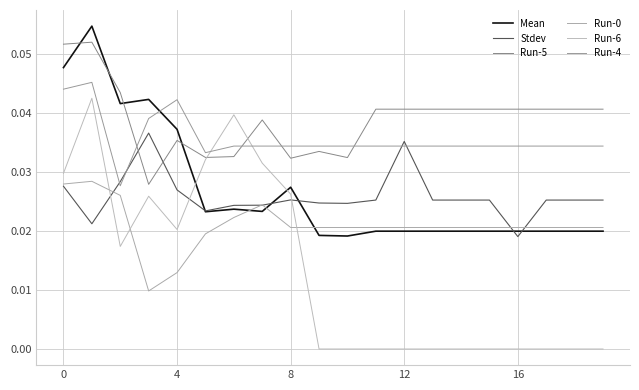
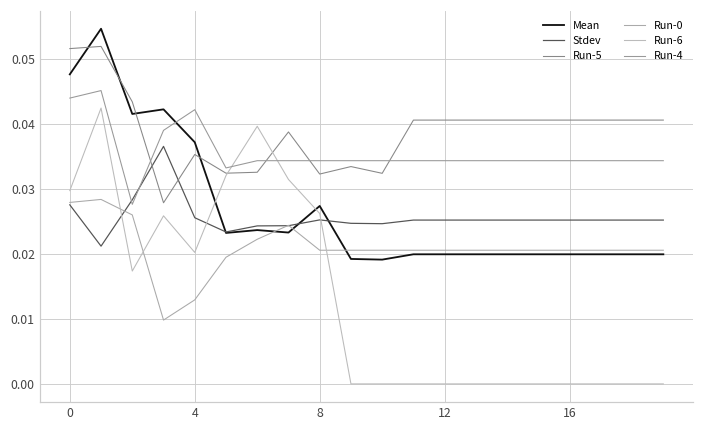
Stdev, 4: 0.027 -> 0.026
Stdev, 12: 0.035 -> 0.025
Stdev, 16: 0.019 -> 0.025
